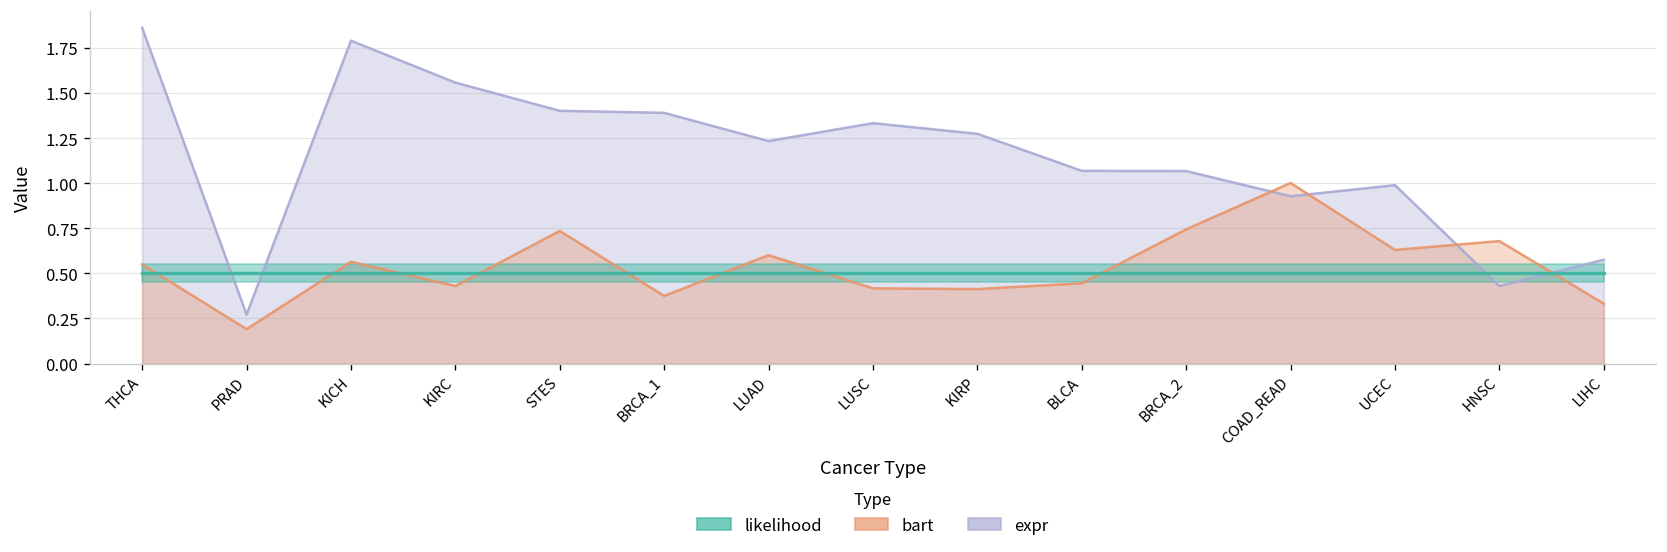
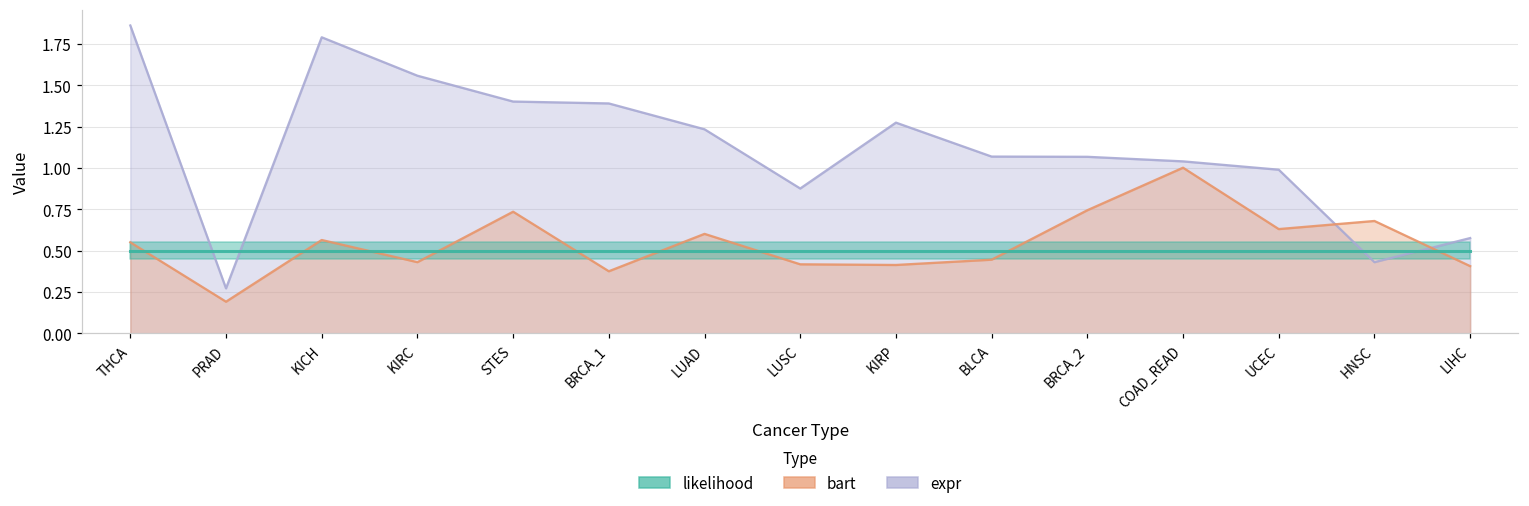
expr, LUSC: 1.33 -> 0.88
expr, COAD_READ: 0.93 -> 1.04
bart, LIHC: 0.33 -> 0.41
